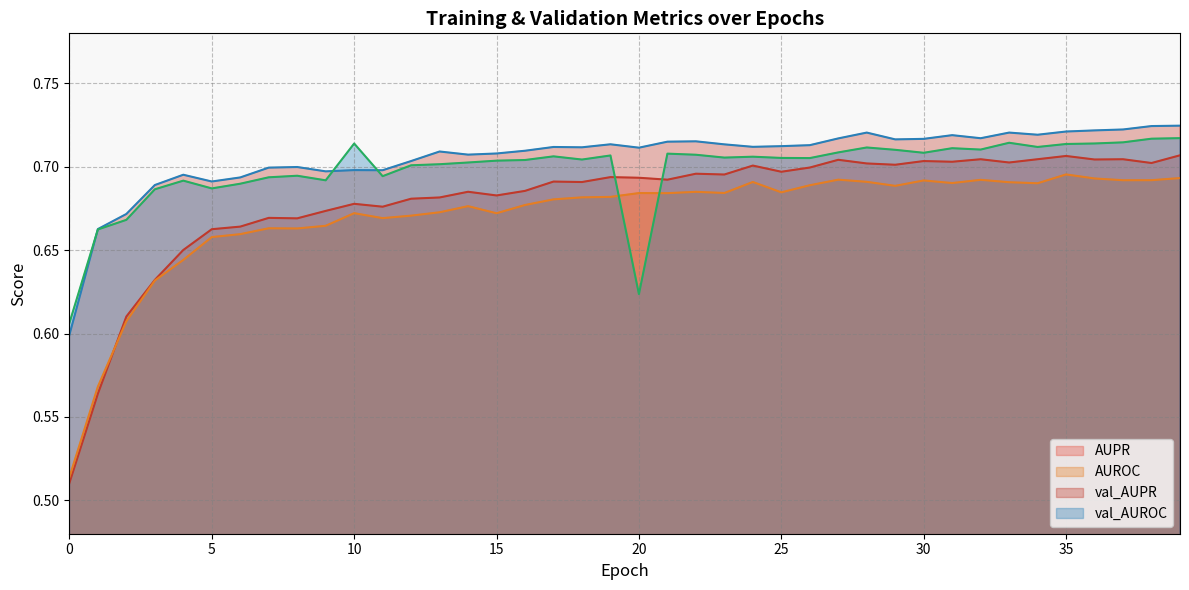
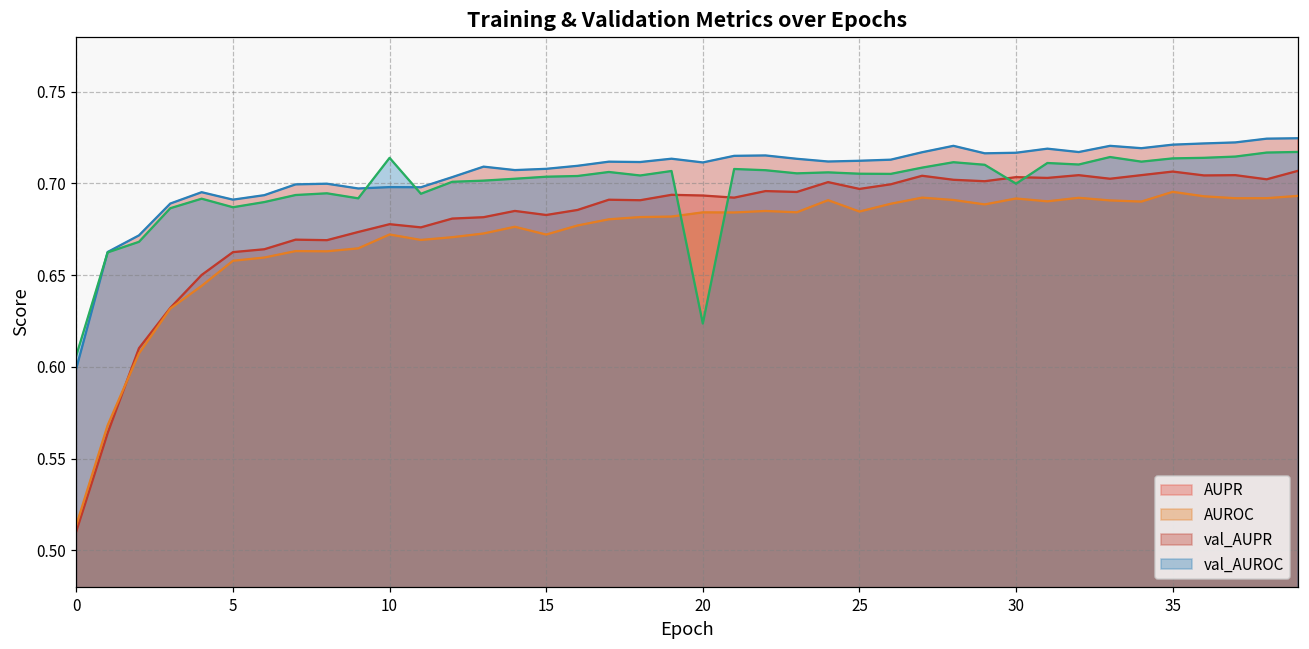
val_AUROC, 30: 0.708 -> 0.700
